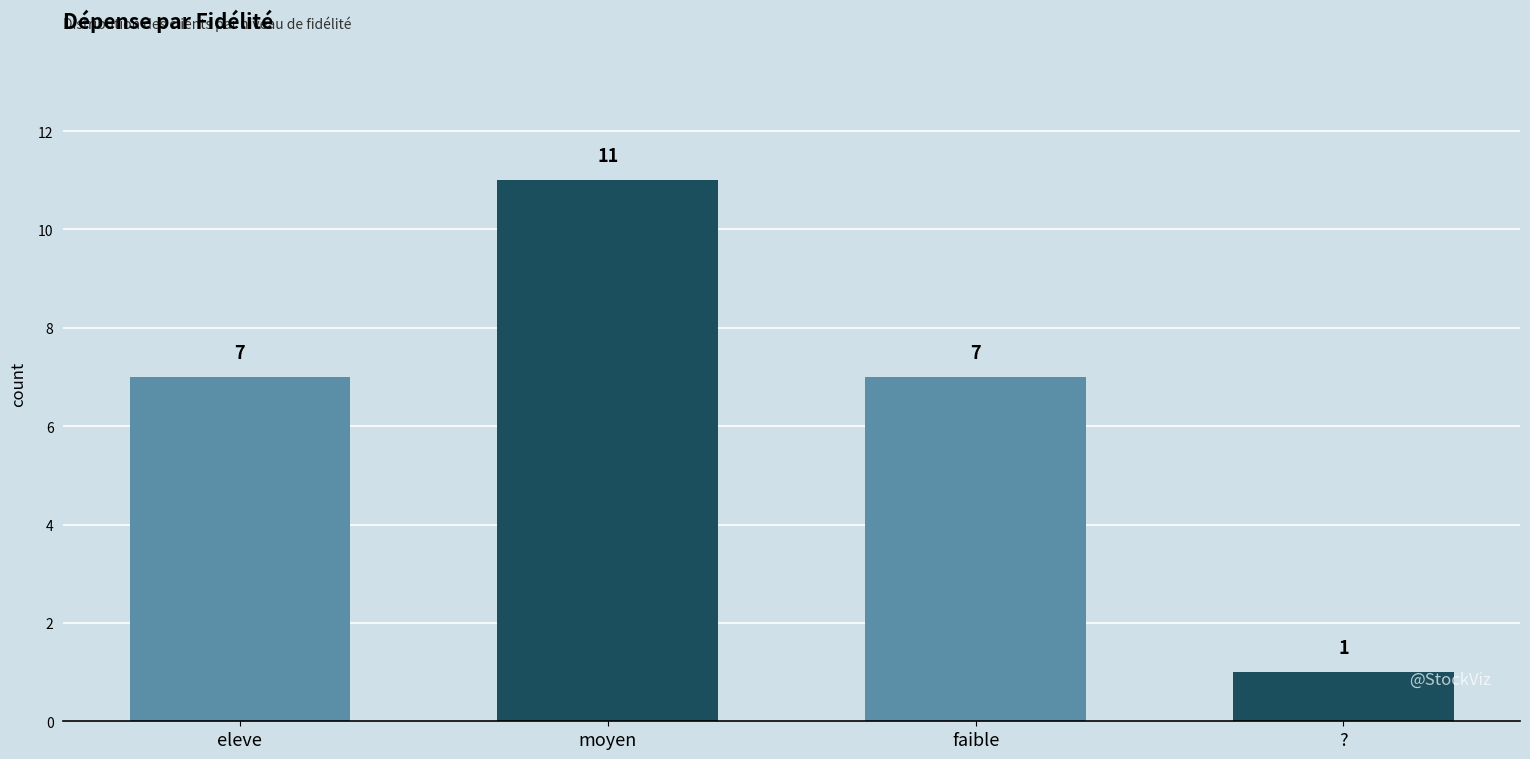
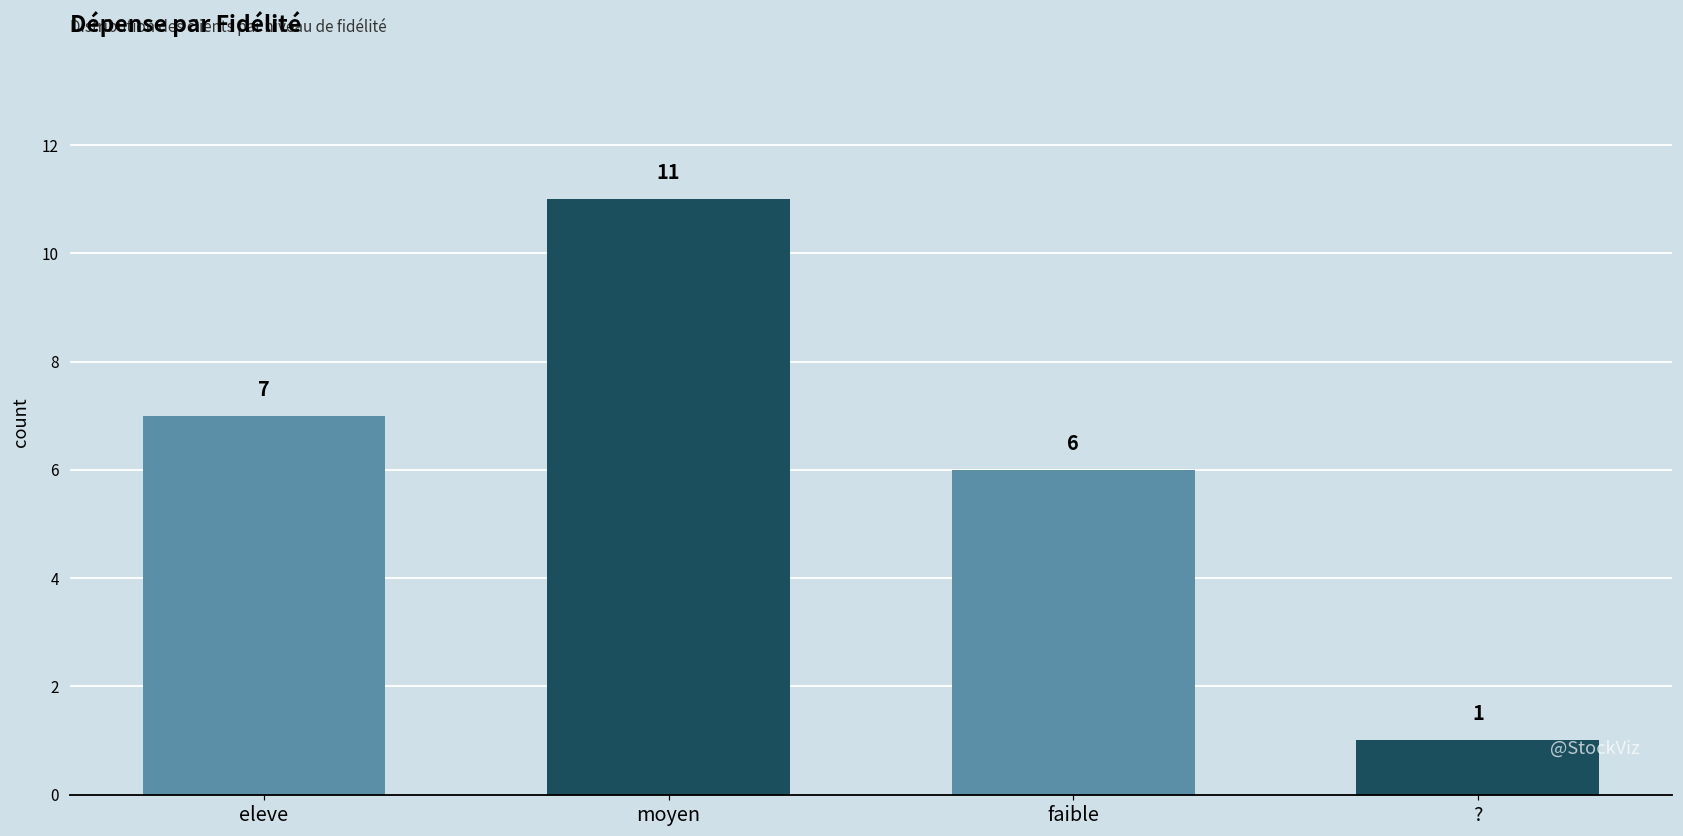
faible: 7 -> 6
